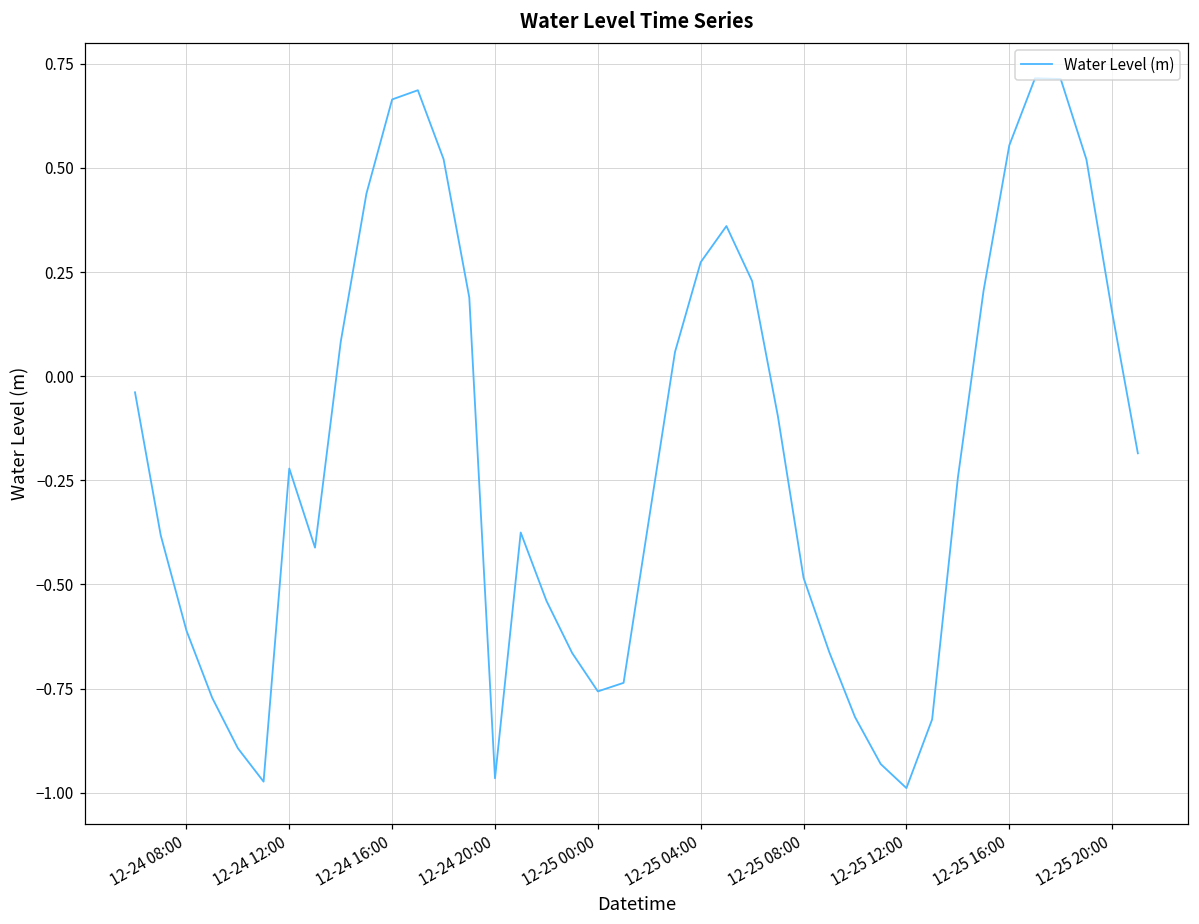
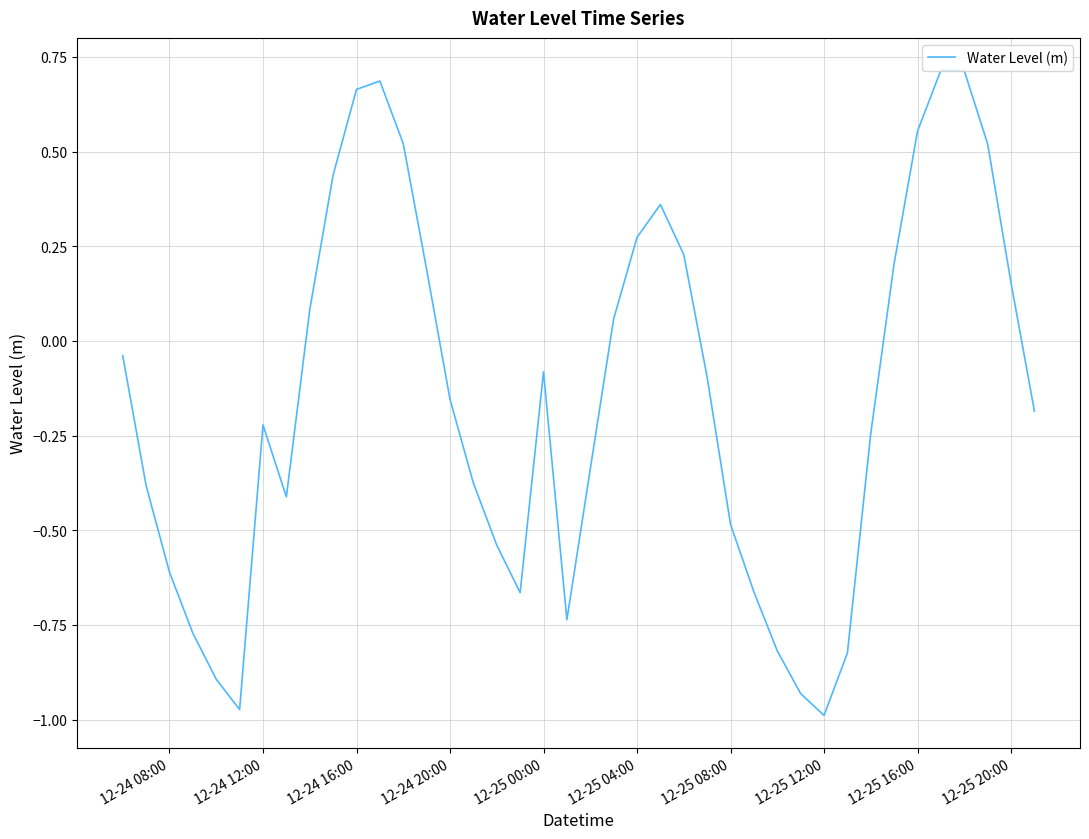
12-24 20:00: -0.97 -> -0.15
12-25 00:00: -0.76 -> -0.08
